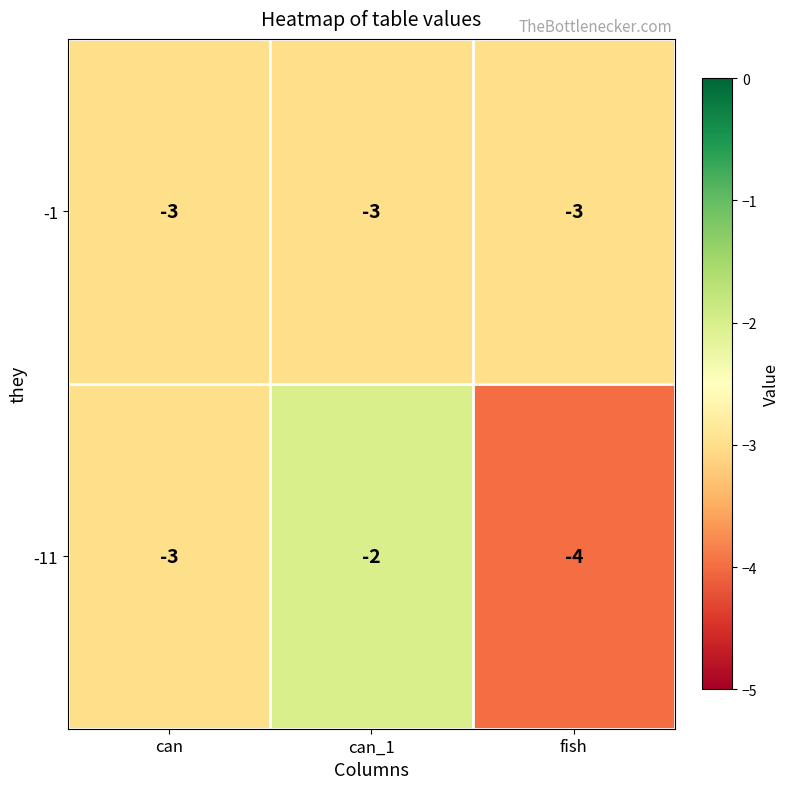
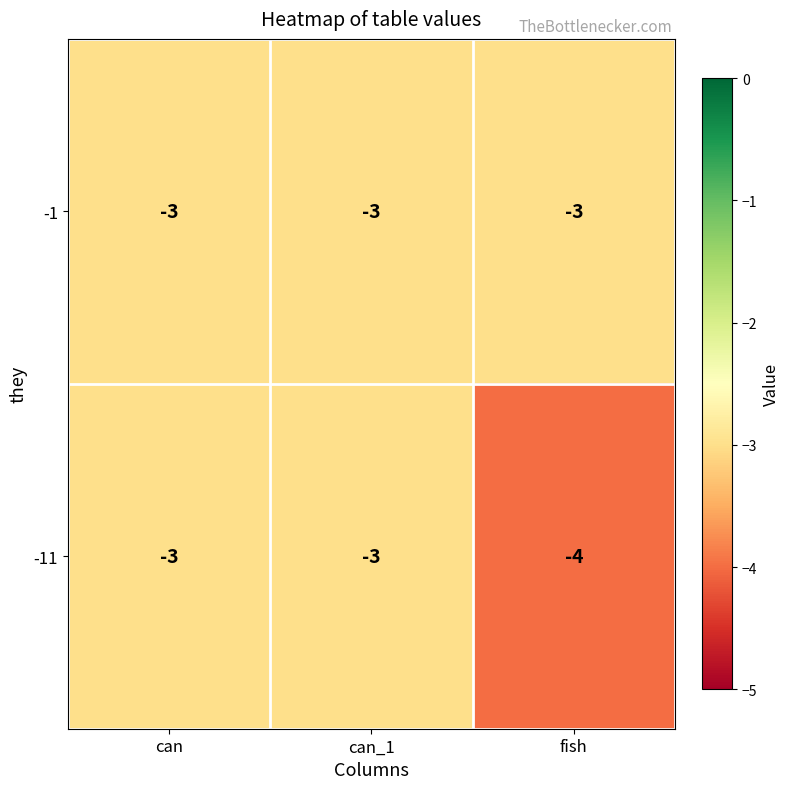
-11, can_1: -2 -> -3
